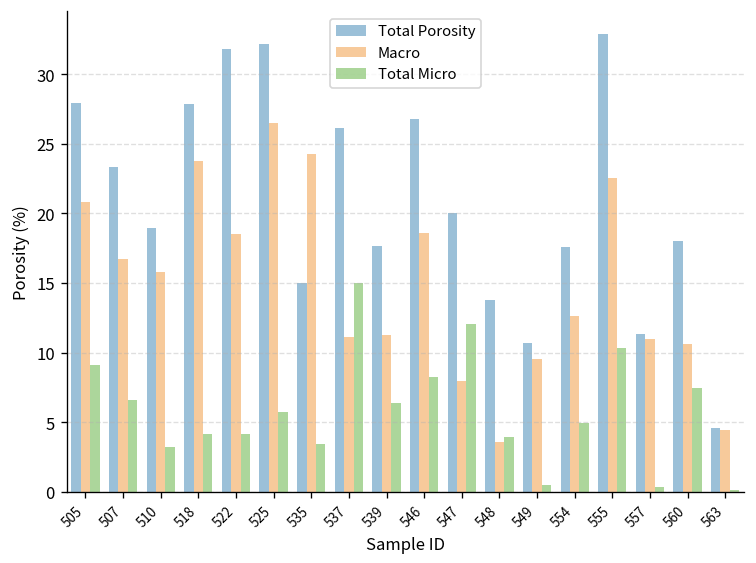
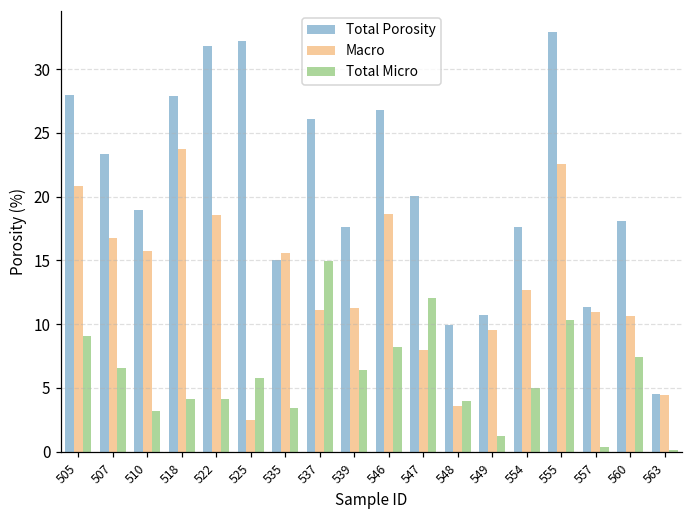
Macro, 525: 26.5 -> 2.5
Macro, 535: 24.3 -> 15.6
Total Porosity, 548: 13.7 -> 10.0
Total Micro, 549: 0.5 -> 1.2
